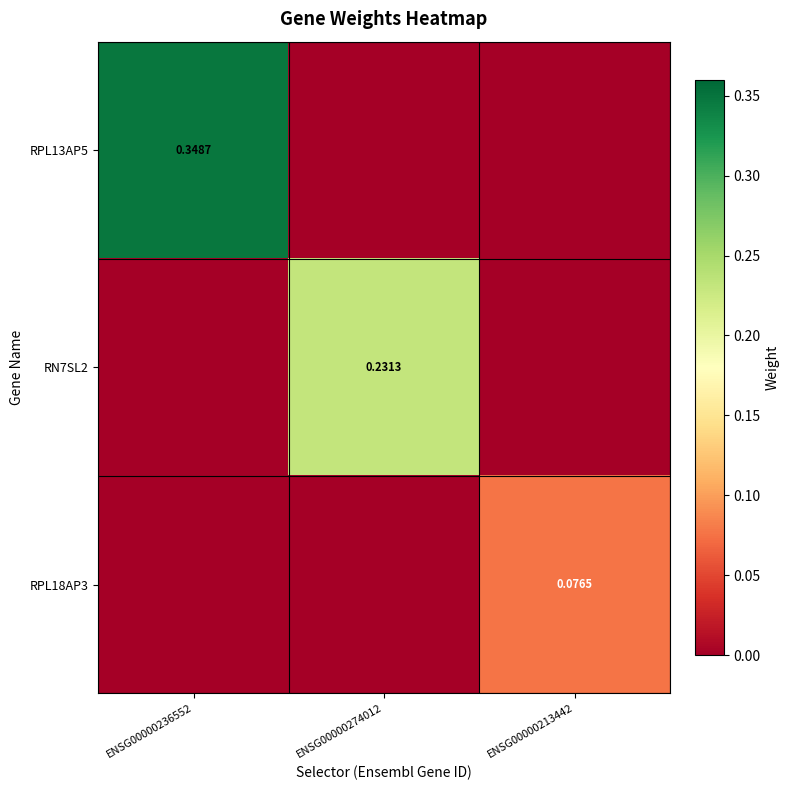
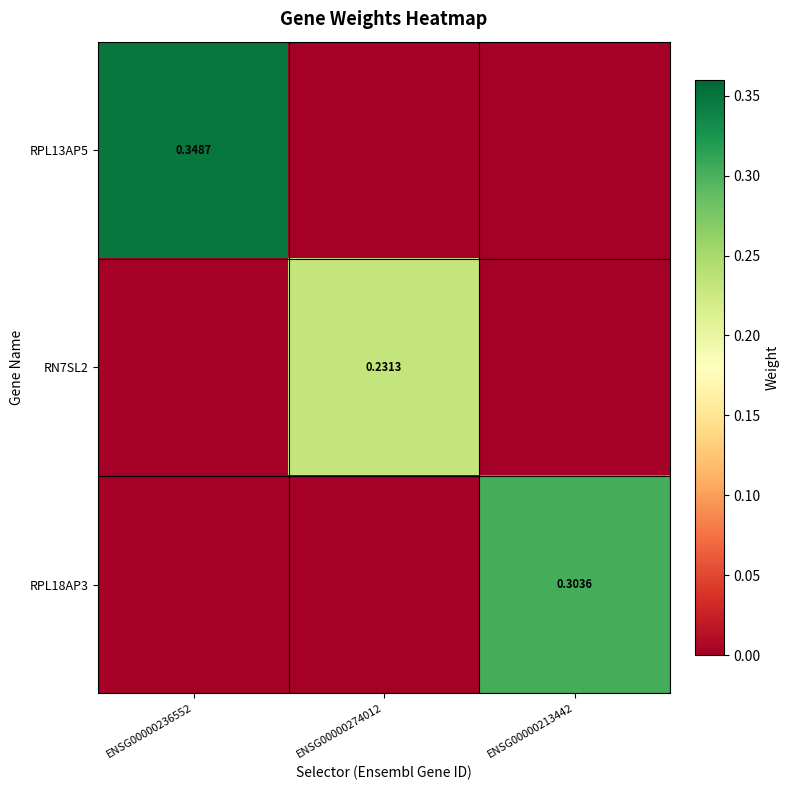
RPL18AP3, ENSG00000213442: 0.0765 -> 0.3036
